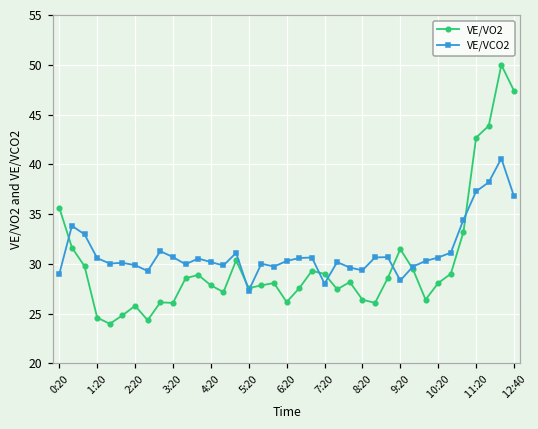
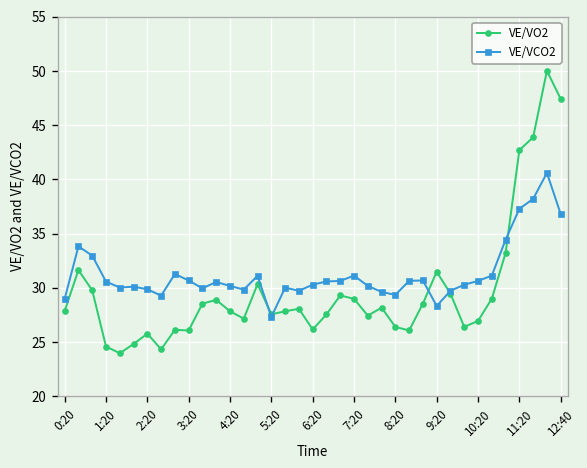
VE/VO2, 0:20: 36 -> 28
VE/VCO2, 7:20: 28 -> 31
VE/VO2, 10:20: 28 -> 27
